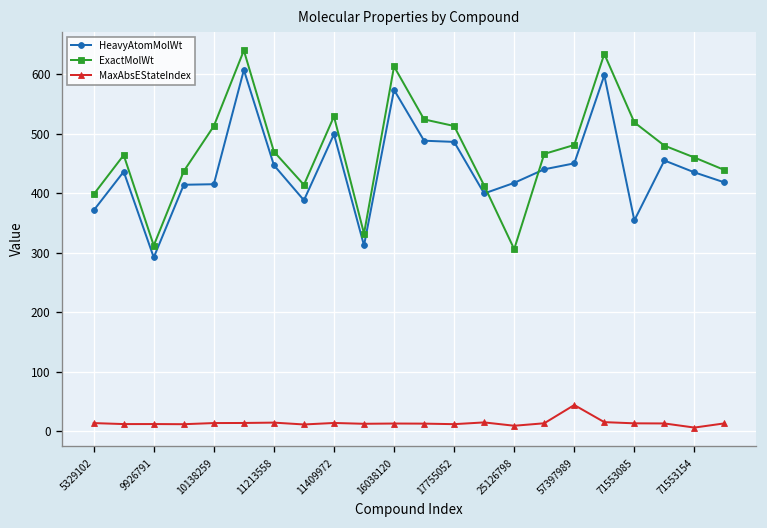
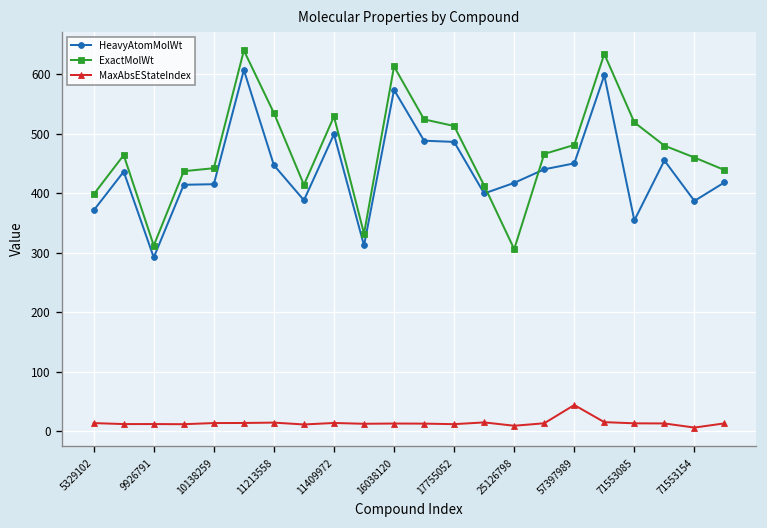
ExactMolWt, 10138259: 510 -> 440
ExactMolWt, 11213558: 470 -> 540
HeavyAtomMolWt, 71553154: 440 -> 390
